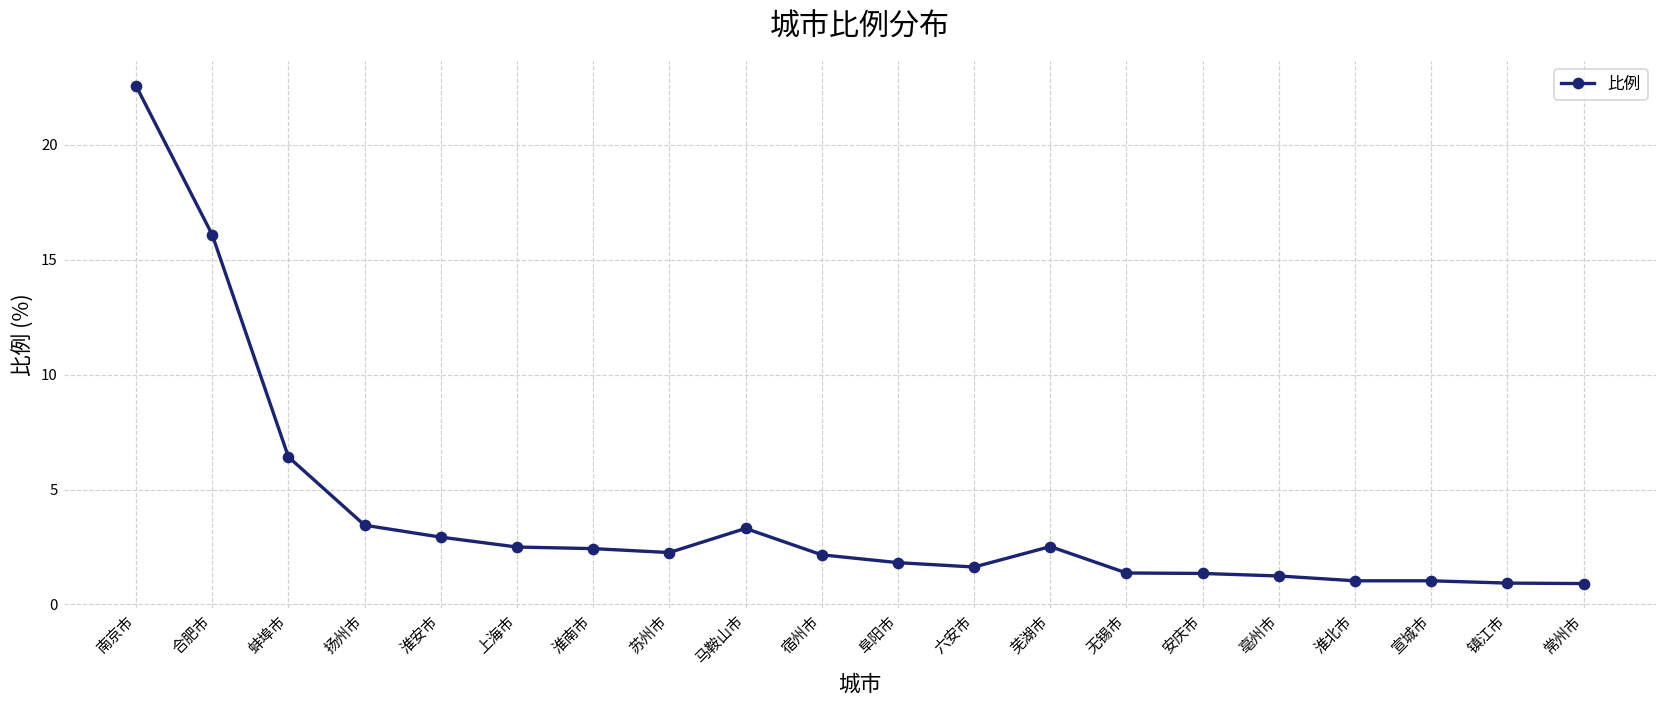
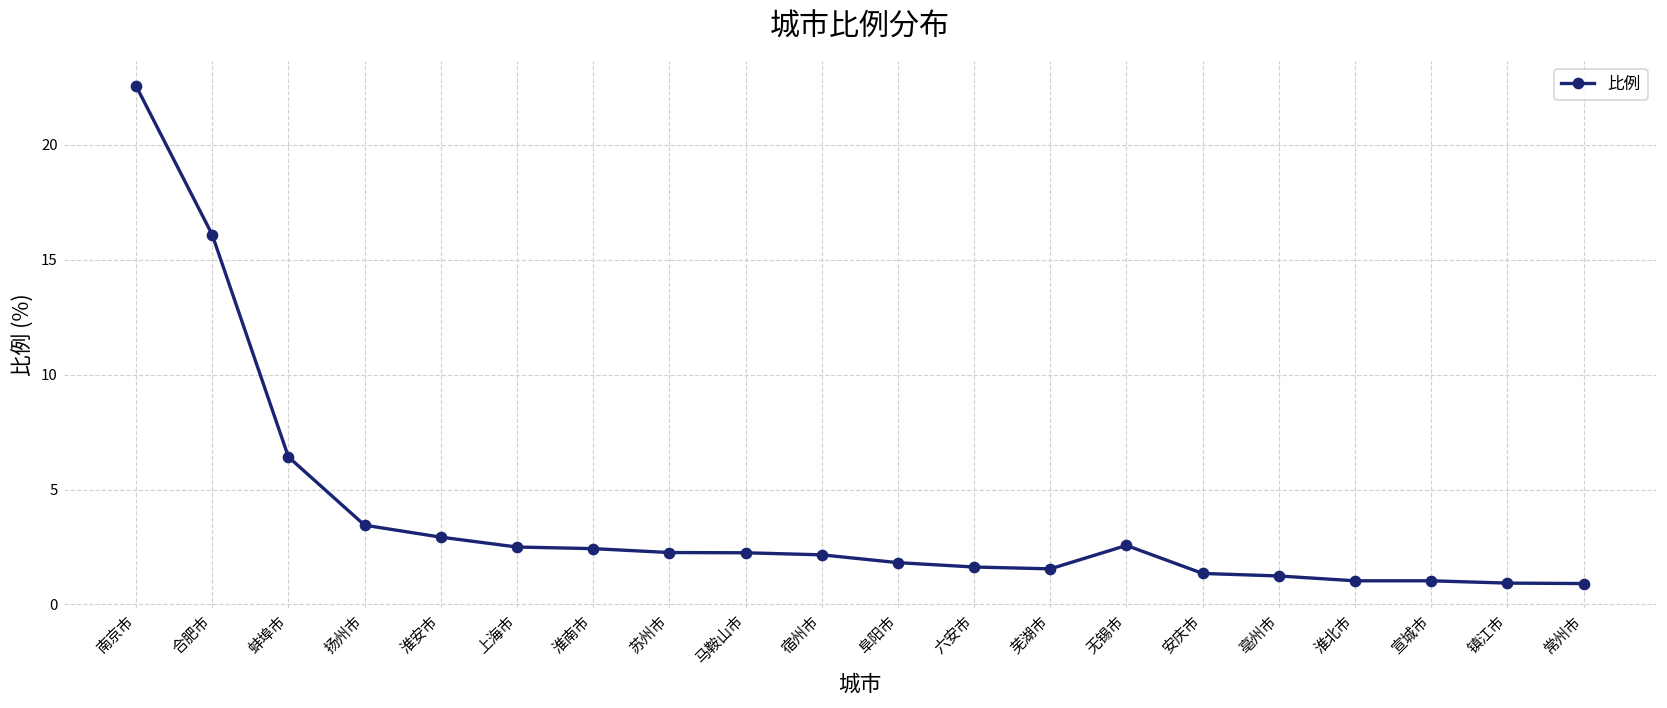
马鞍山市: 3.3 -> 2.3
芜湖市: 2.5 -> 1.6
无锡市: 1.4 -> 2.6
